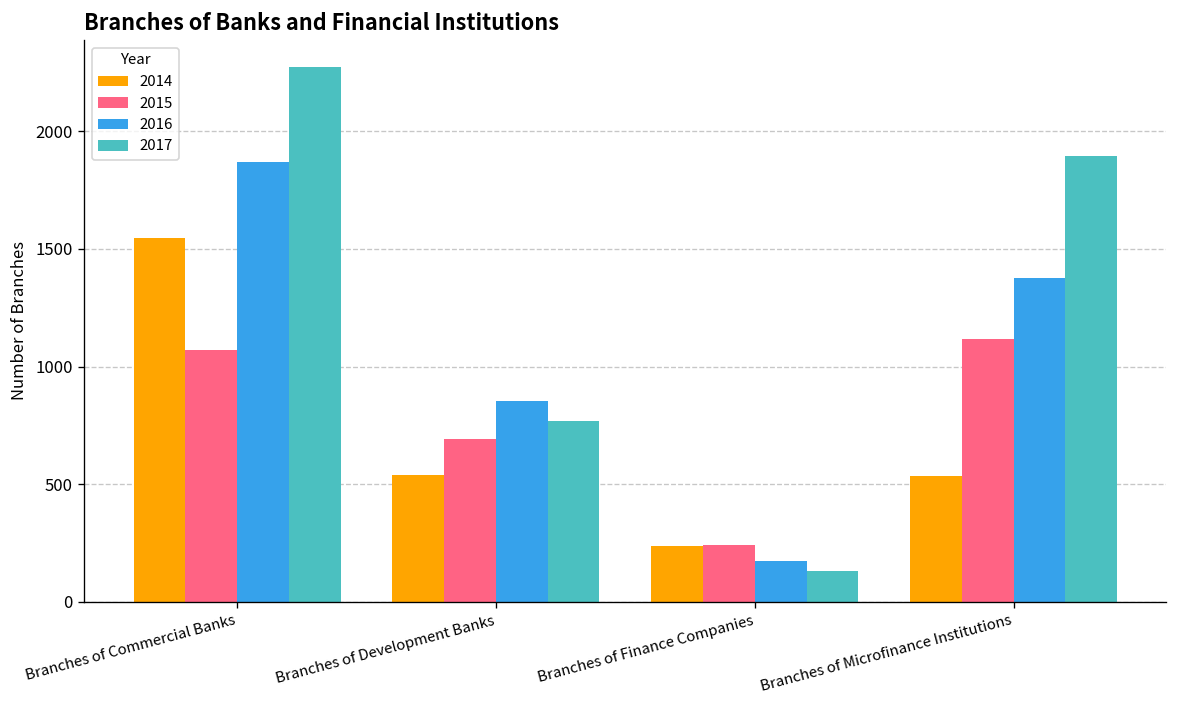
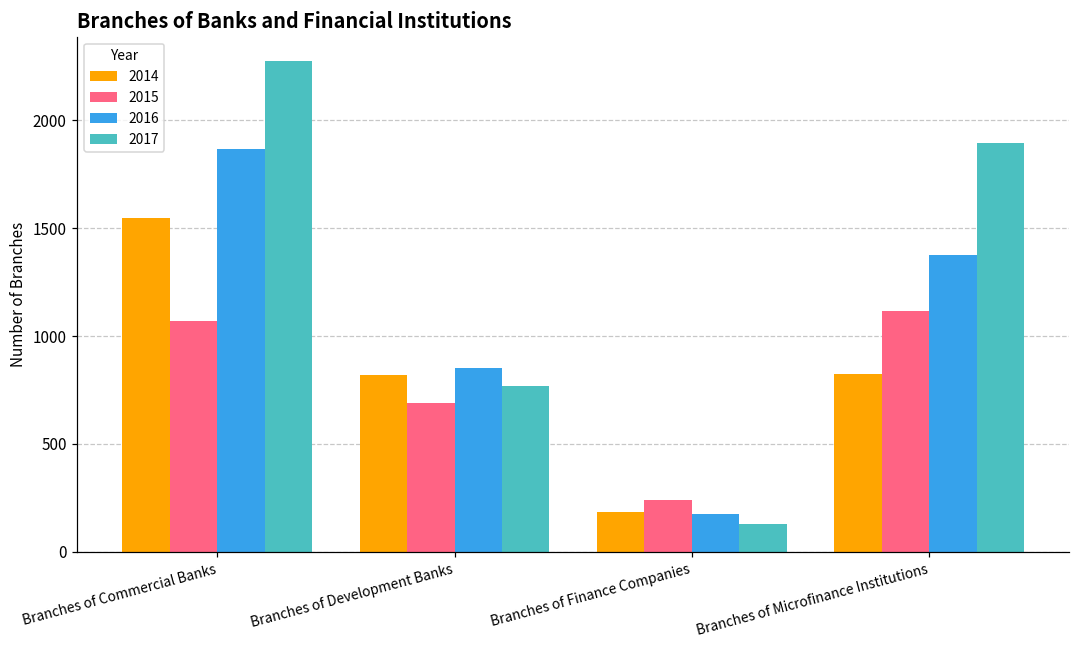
2014, Branches of Development Banks: 540 -> 820
2014, Branches of Finance Companies: 240 -> 190
2014, Branches of Microfinance Institutions: 530 -> 830
